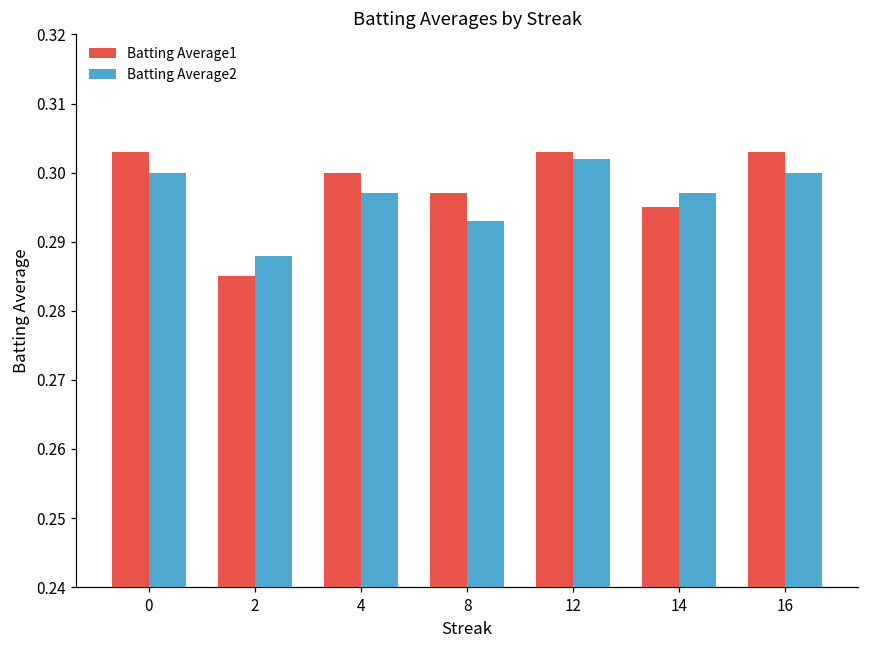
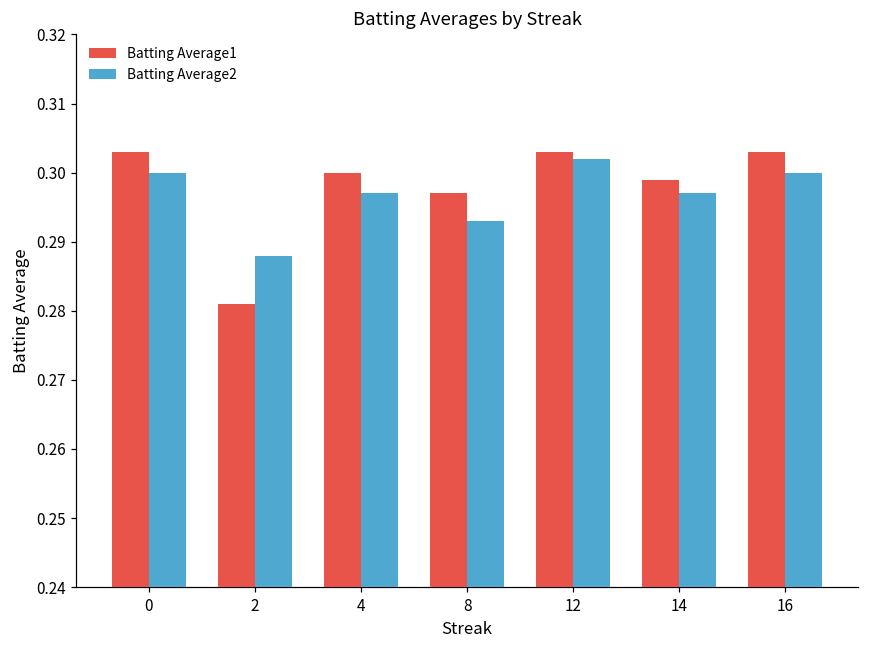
Batting Average1, 2: 0.285 -> 0.281
Batting Average1, 14: 0.295 -> 0.299
